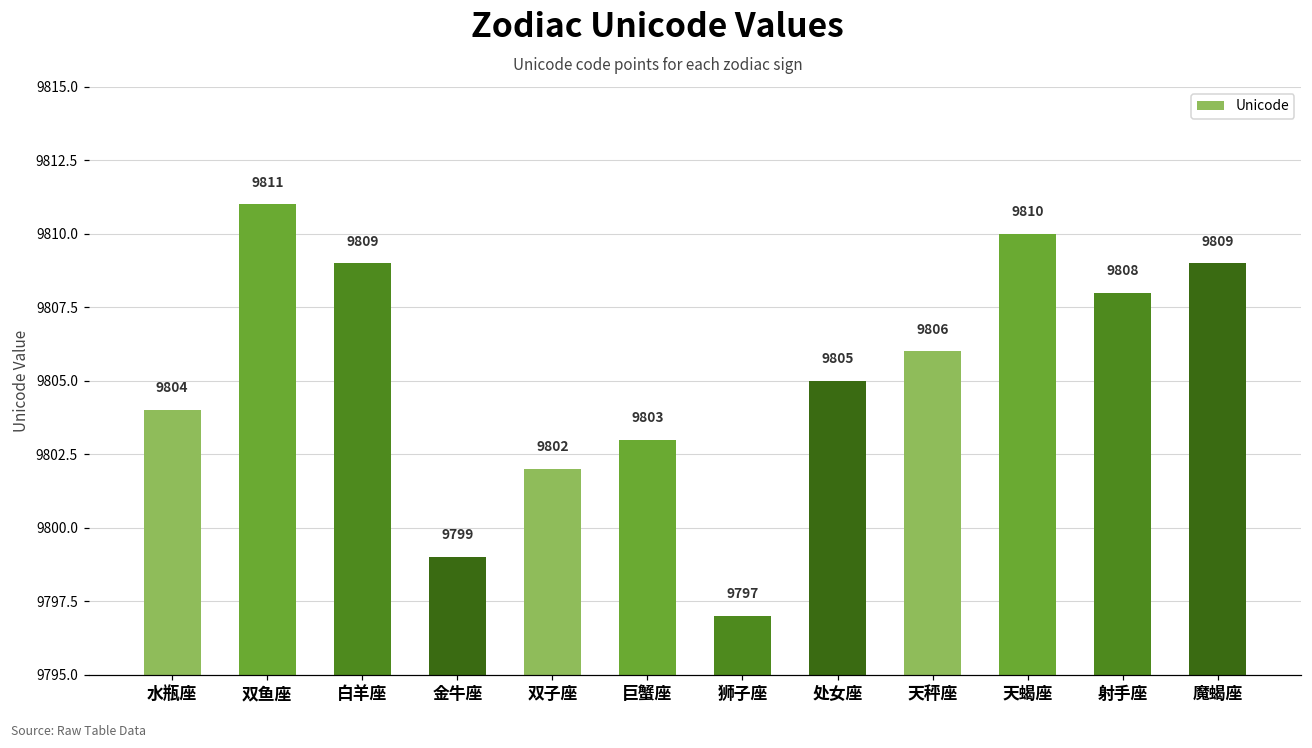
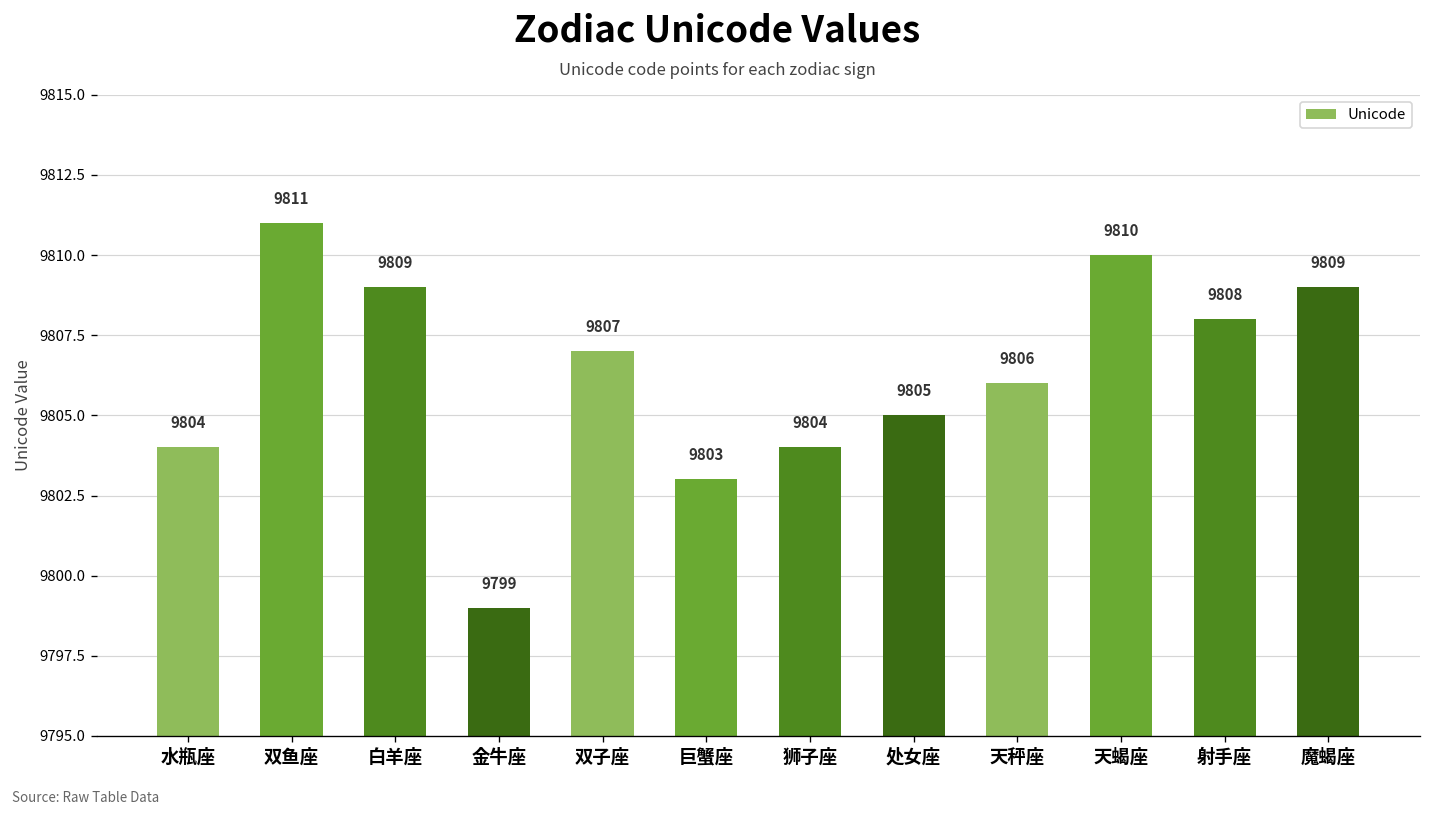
双子座: 9802 -> 9807
狮子座: 9797 -> 9804
